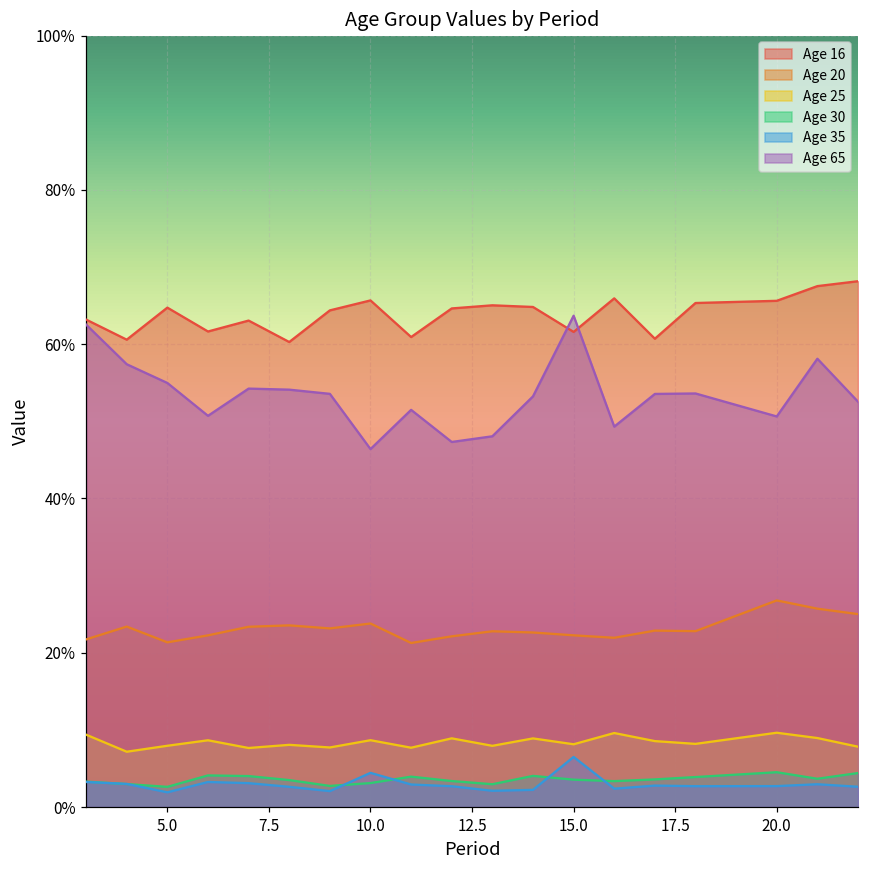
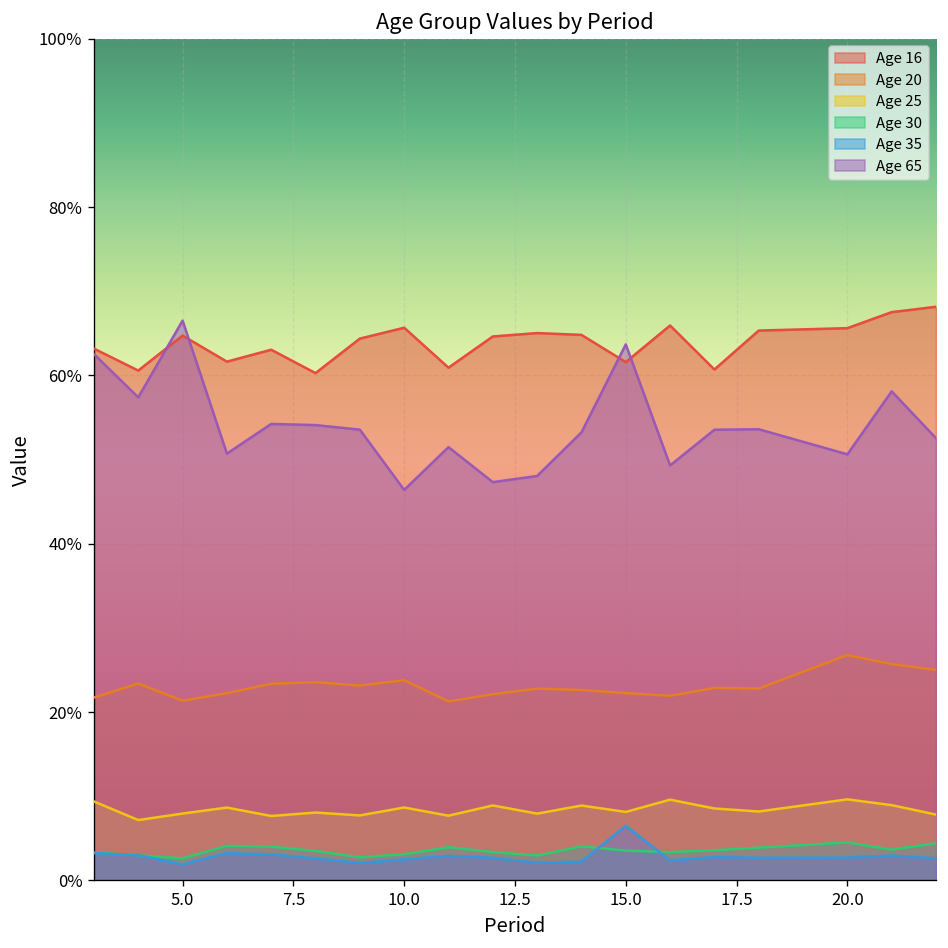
Age 65, 5.0: 55% -> 67%
Age 35, 10.0: 4% -> 3%
